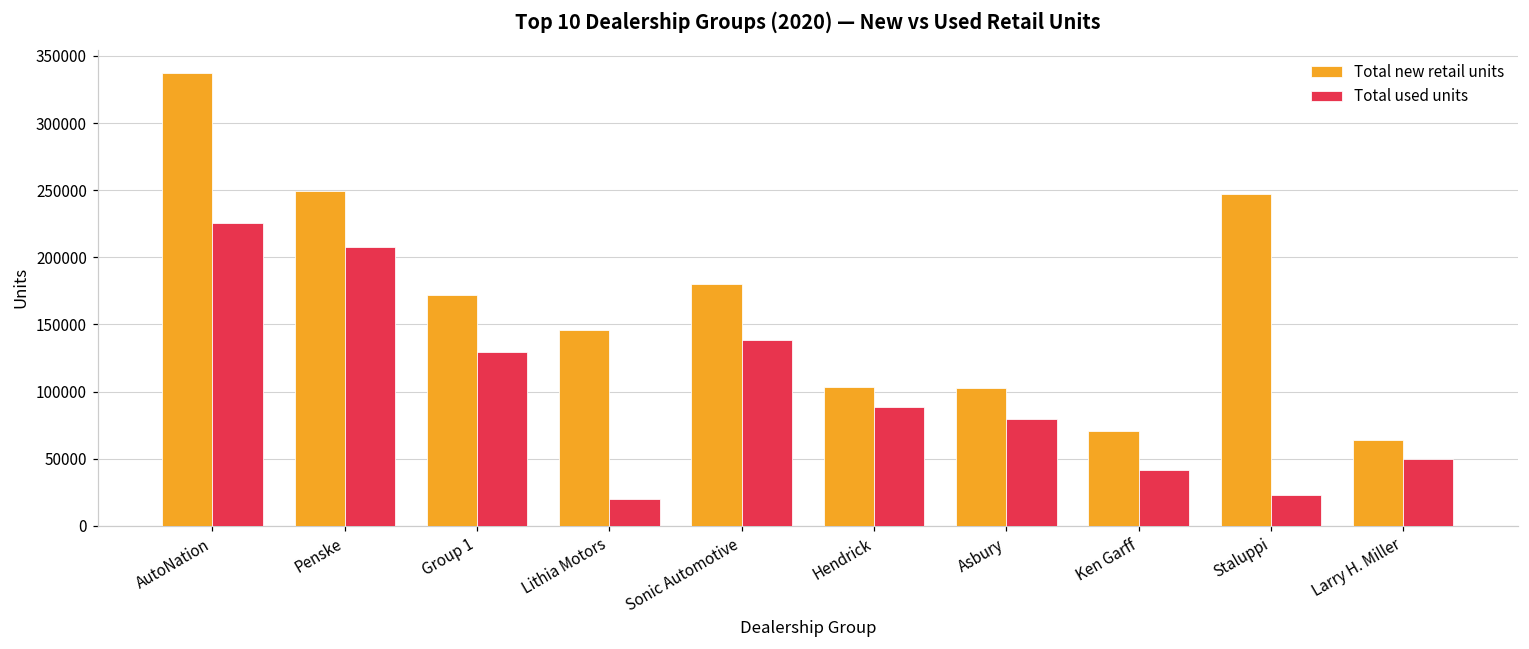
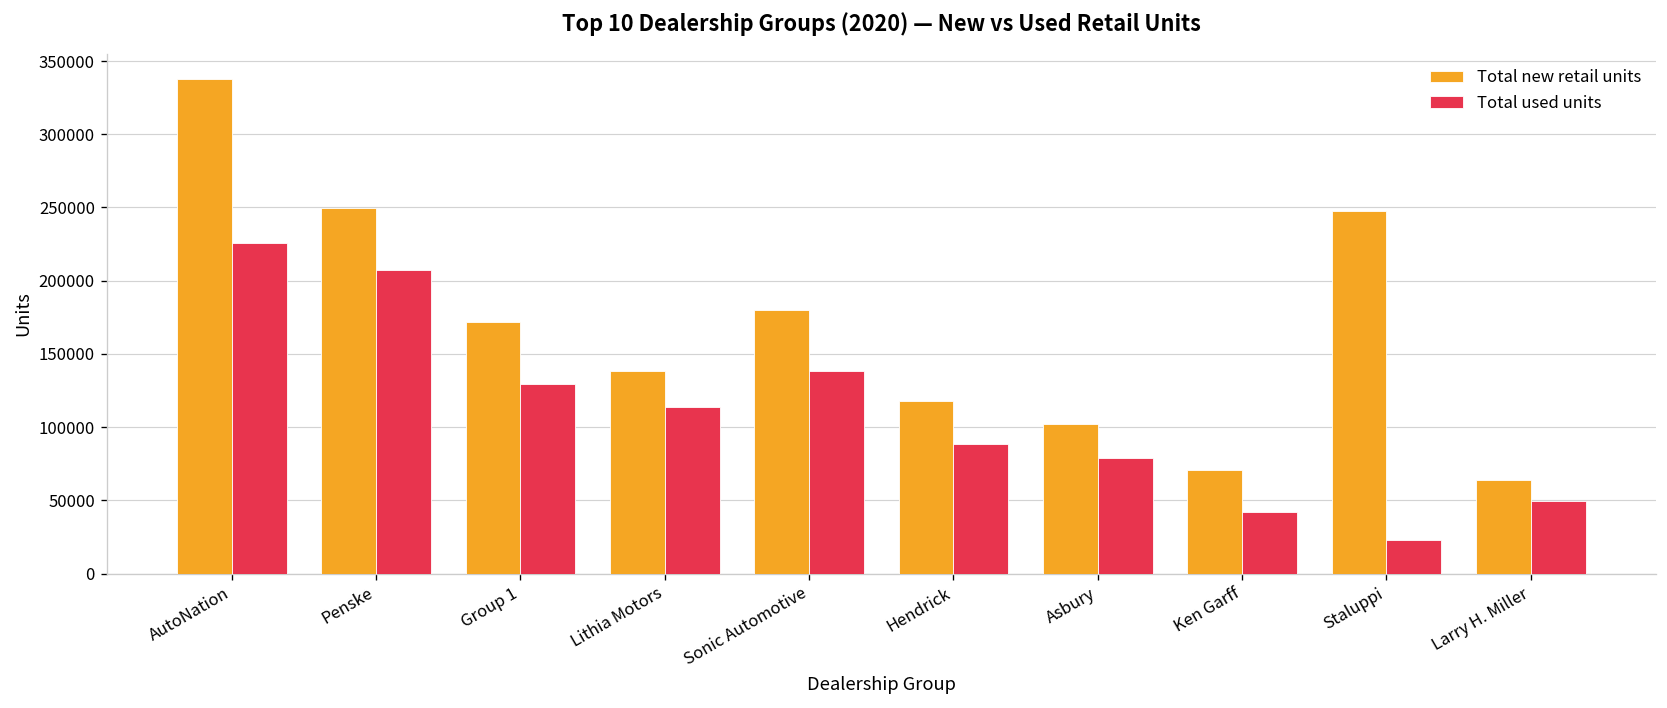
Total new retail units, Lithia Motors: 146000 -> 138000
Total used units, Lithia Motors: 20000 -> 113000
Total new retail units, Hendrick: 104000 -> 118000
